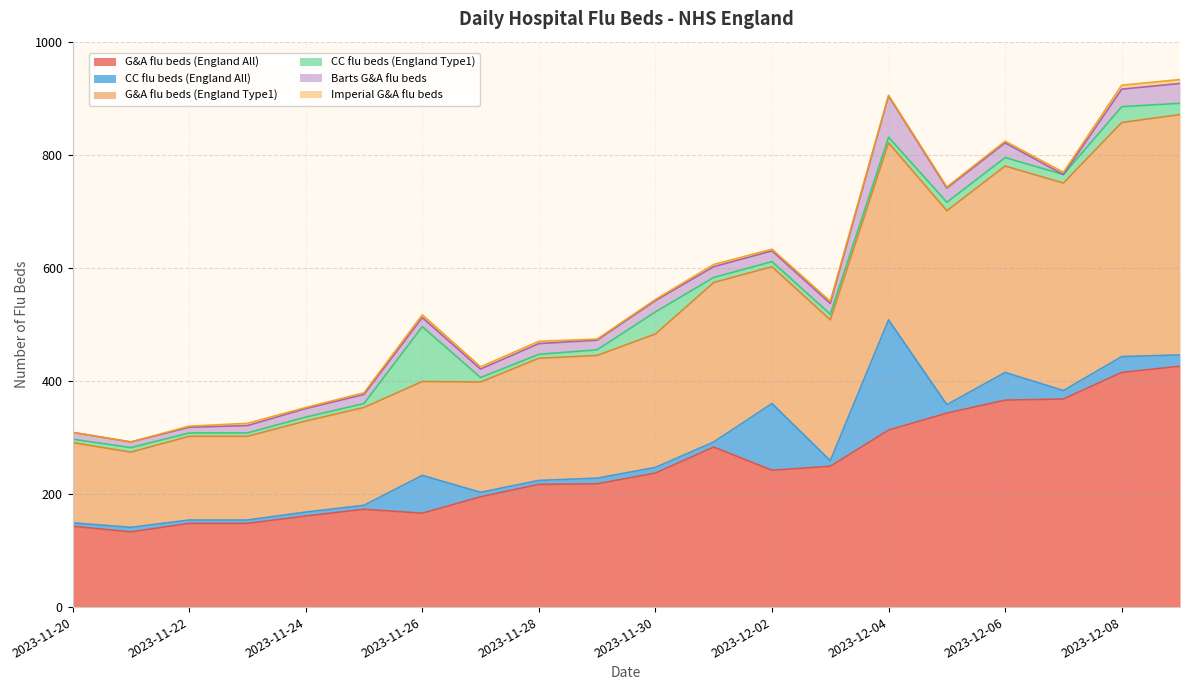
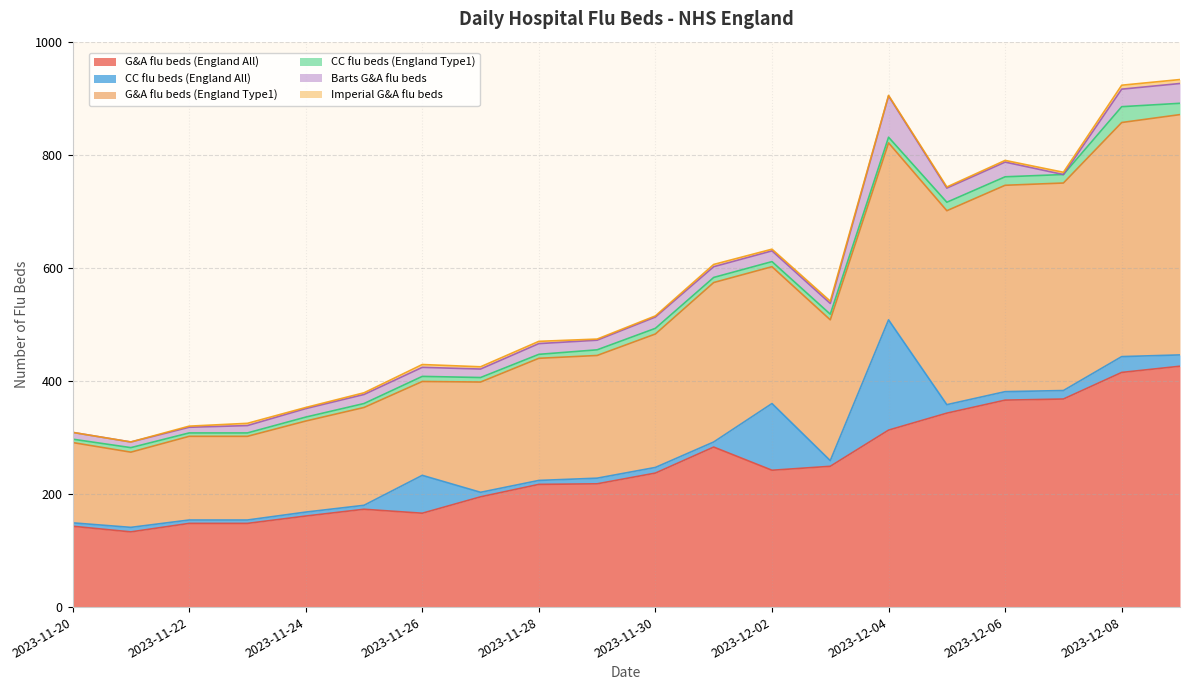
CC flu beds (England Type1), 2023-11-26: 100 -> 10
CC flu beds (England Type1), 2023-11-30: 40 -> 10
CC flu beds (England All), 2023-12-06: 50 -> 20
